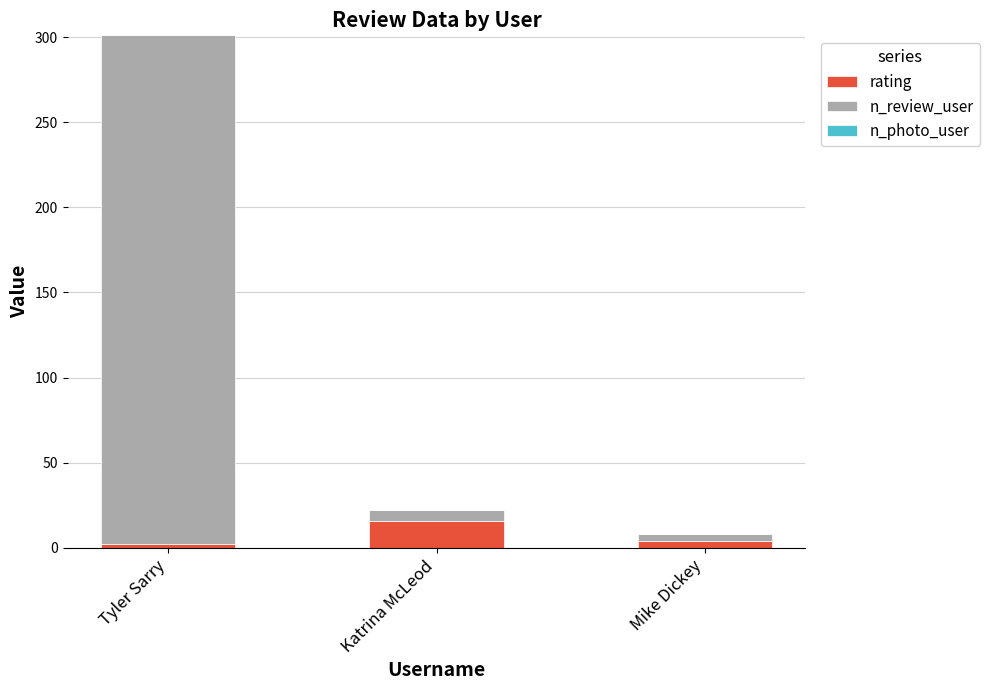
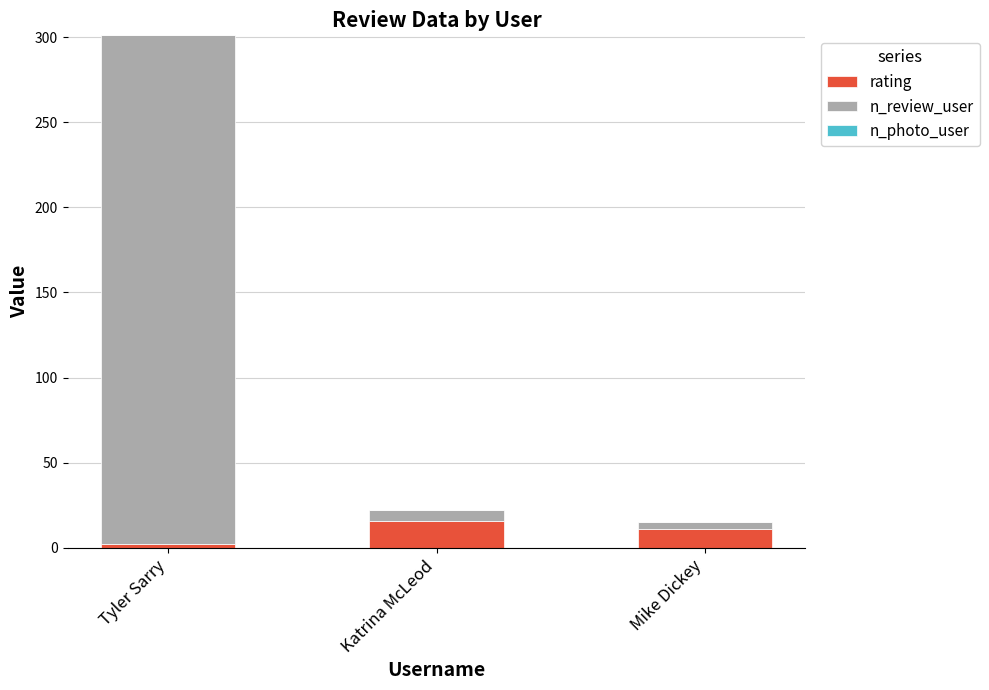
rating, Mike Dickey: 4 -> 11
